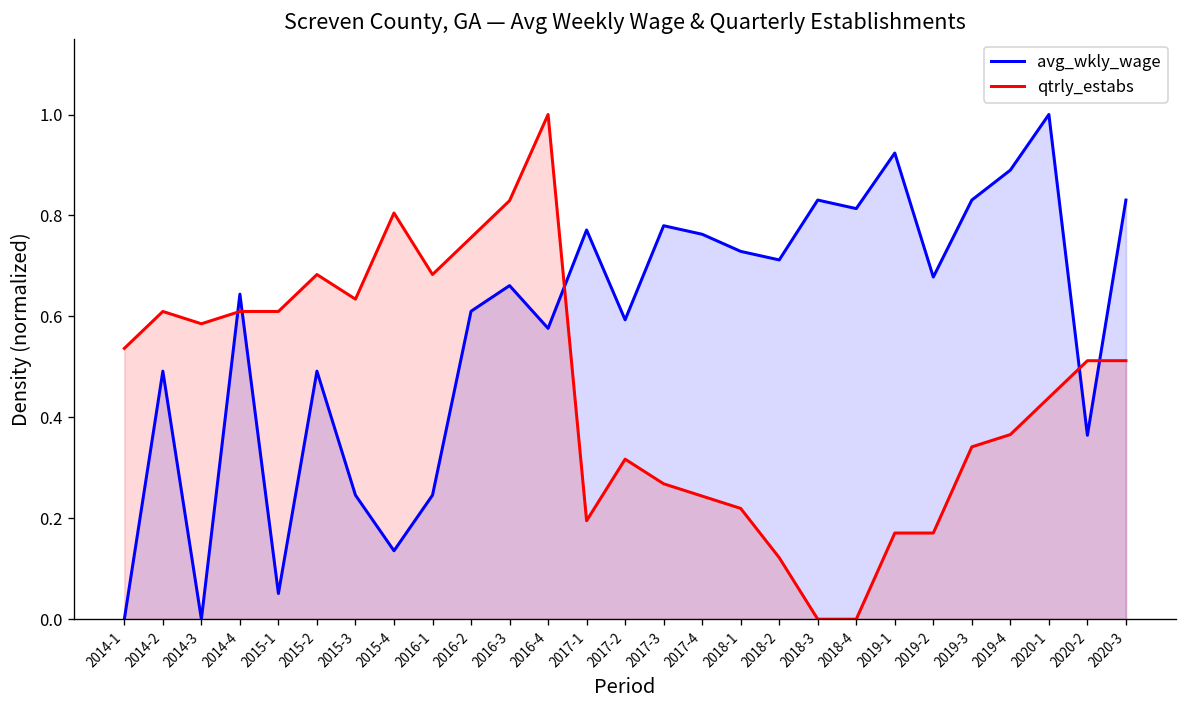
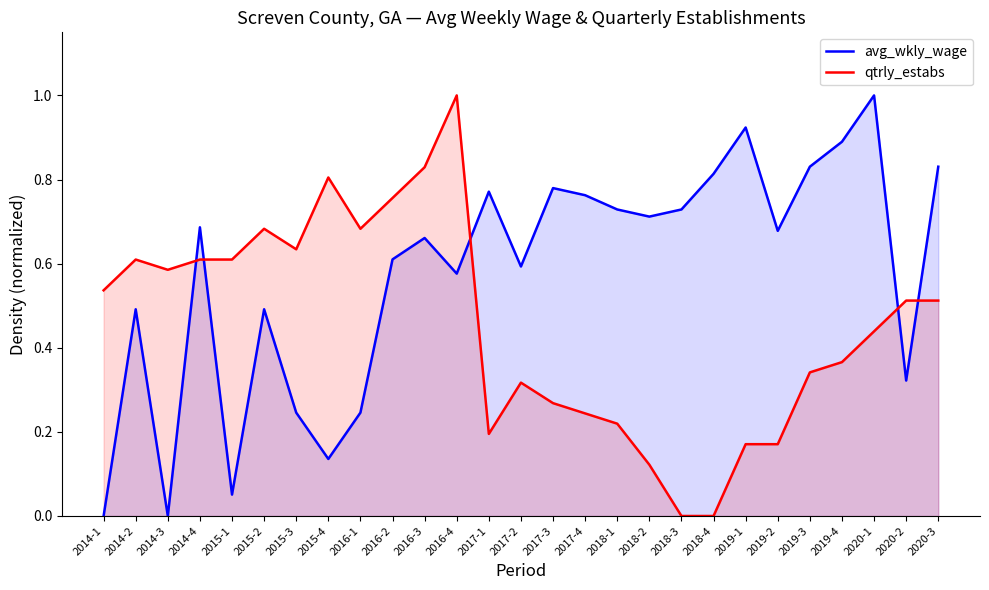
avg_wkly_wage, 2014-4: 0.64 -> 0.69
avg_wkly_wage, 2018-3: 0.83 -> 0.73
avg_wkly_wage, 2020-2: 0.36 -> 0.32
